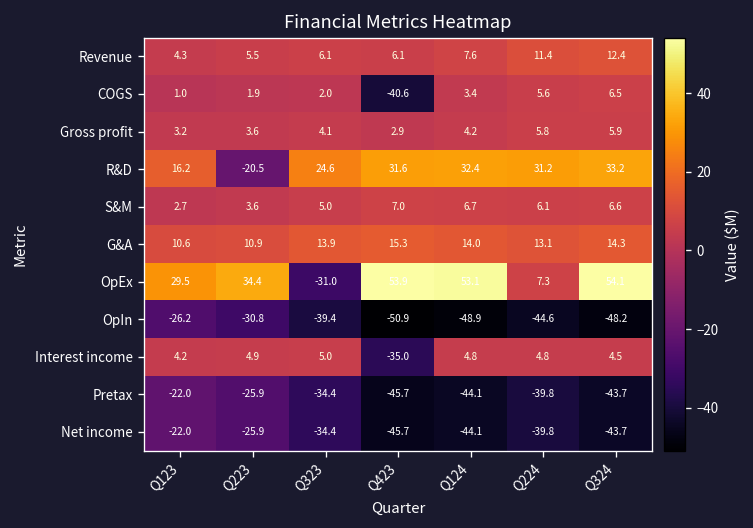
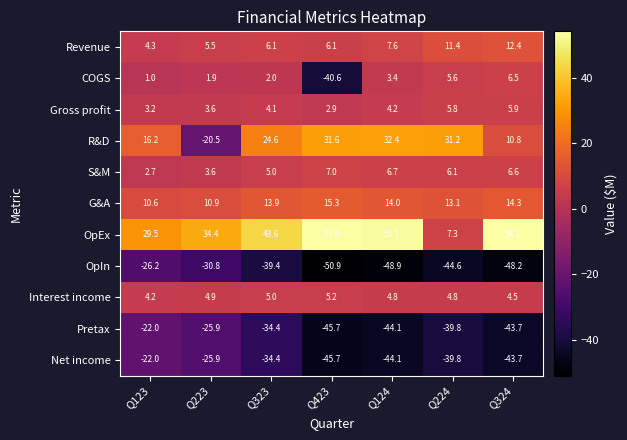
R&D, Q324: 33.2 -> 10.8
OpEx, Q323: -31.0 -> 43.6
Interest income, Q423: -35.0 -> 5.2
